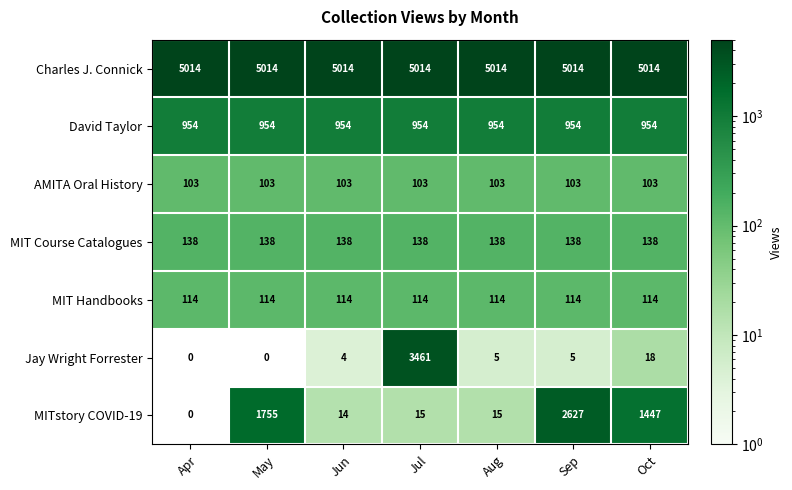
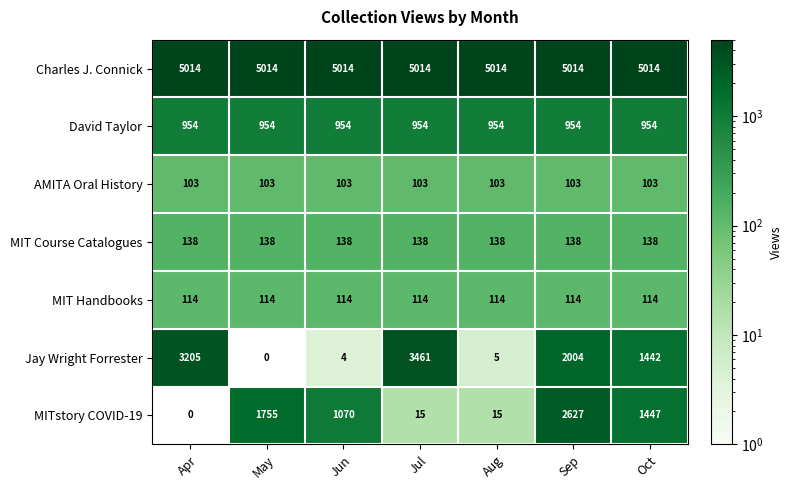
Jay Wright Forrester, Apr: 0 -> 3205
Jay Wright Forrester, Sep: 5 -> 2004
Jay Wright Forrester, Oct: 18 -> 1442
MITstory COVID-19, Jun: 14 -> 1070
